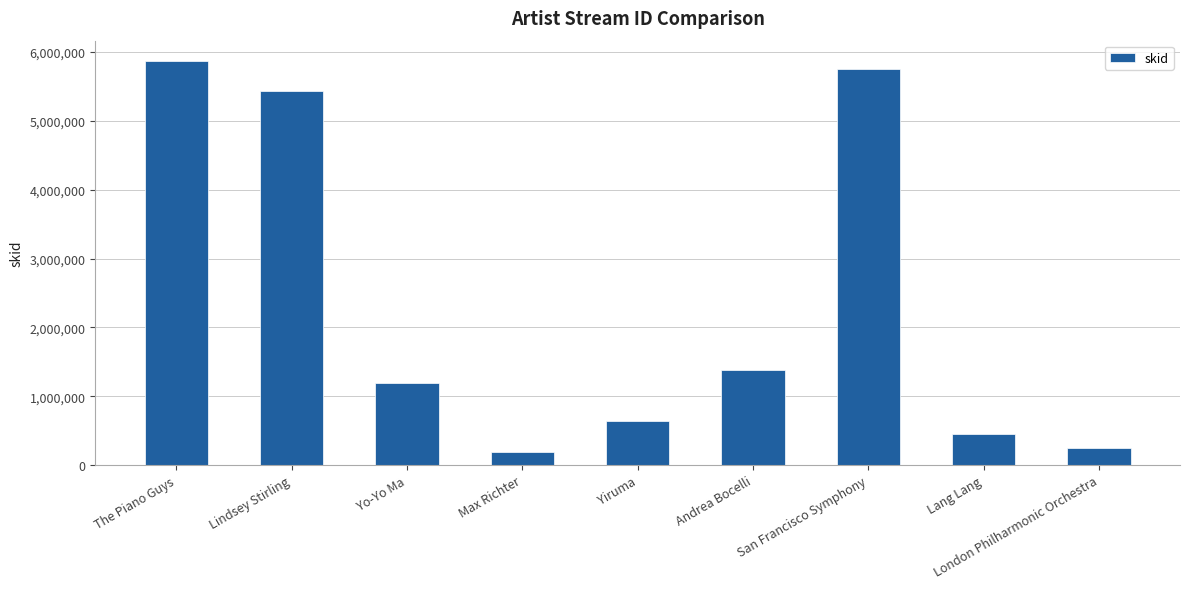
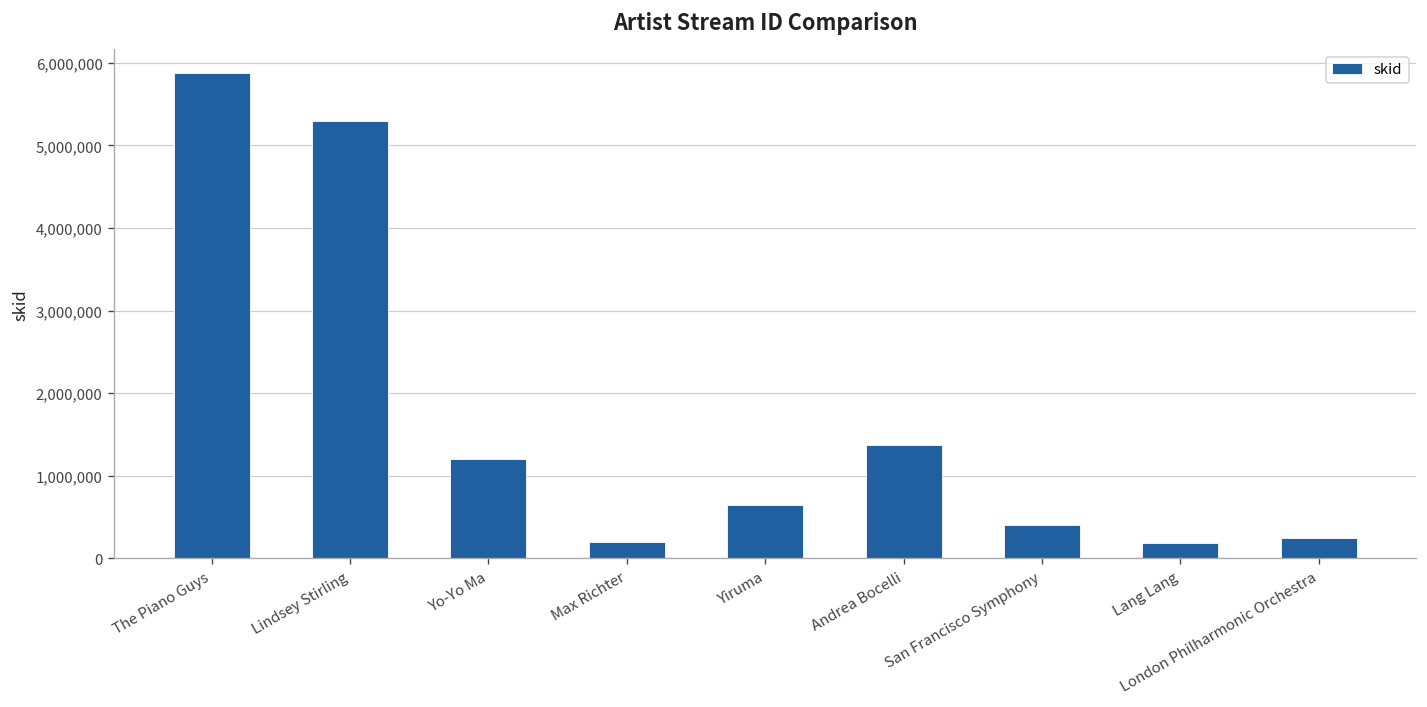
Lindsey Stirling: 5,400,000 -> 5,300,000
San Francisco Symphony: 5,700,000 -> 400,000
Lang Lang: 400,000 -> 200,000
